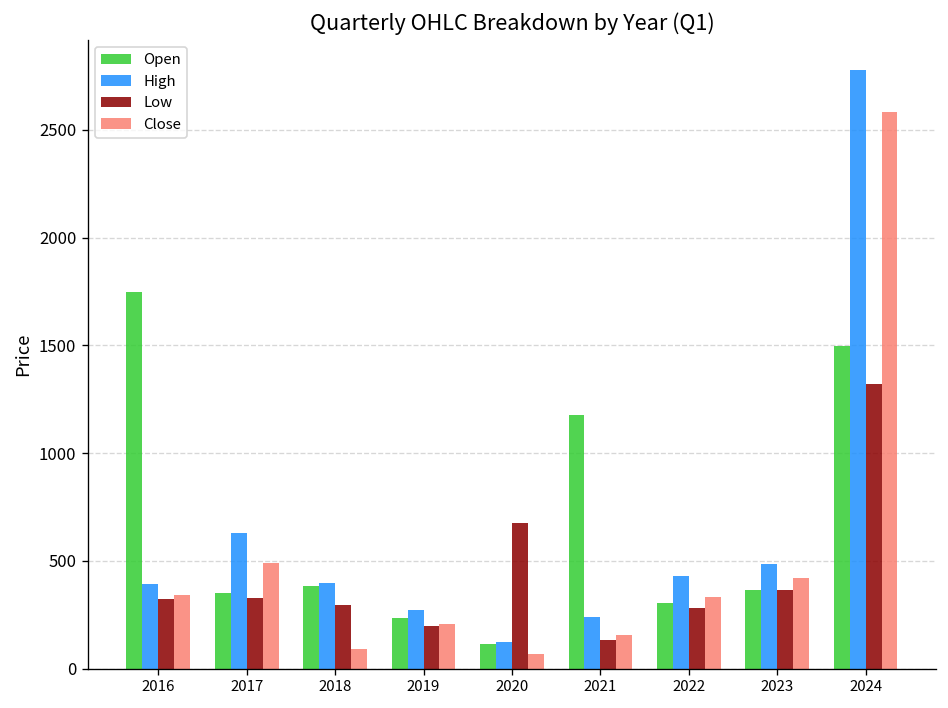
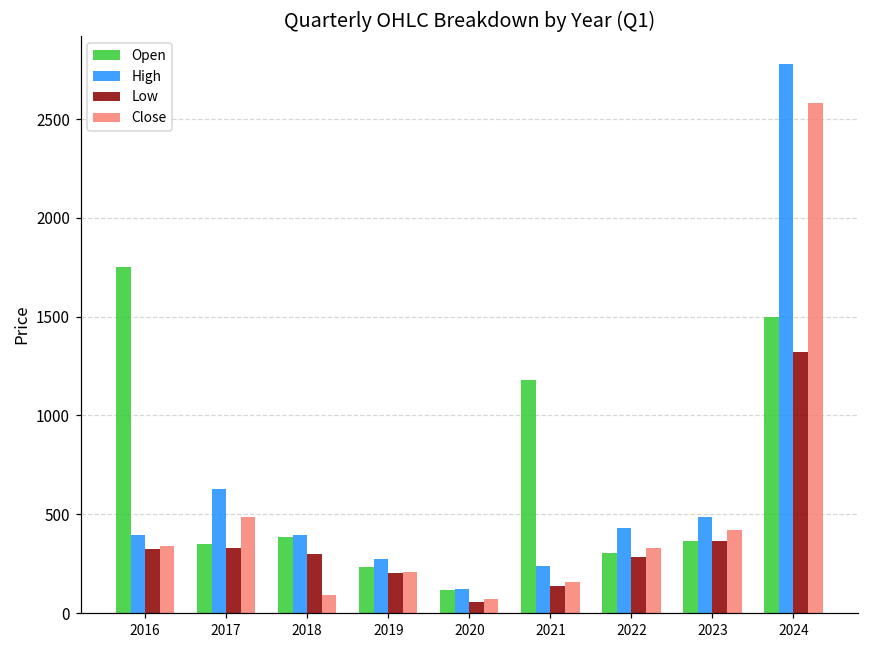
Low, 2020: 680 -> 60
